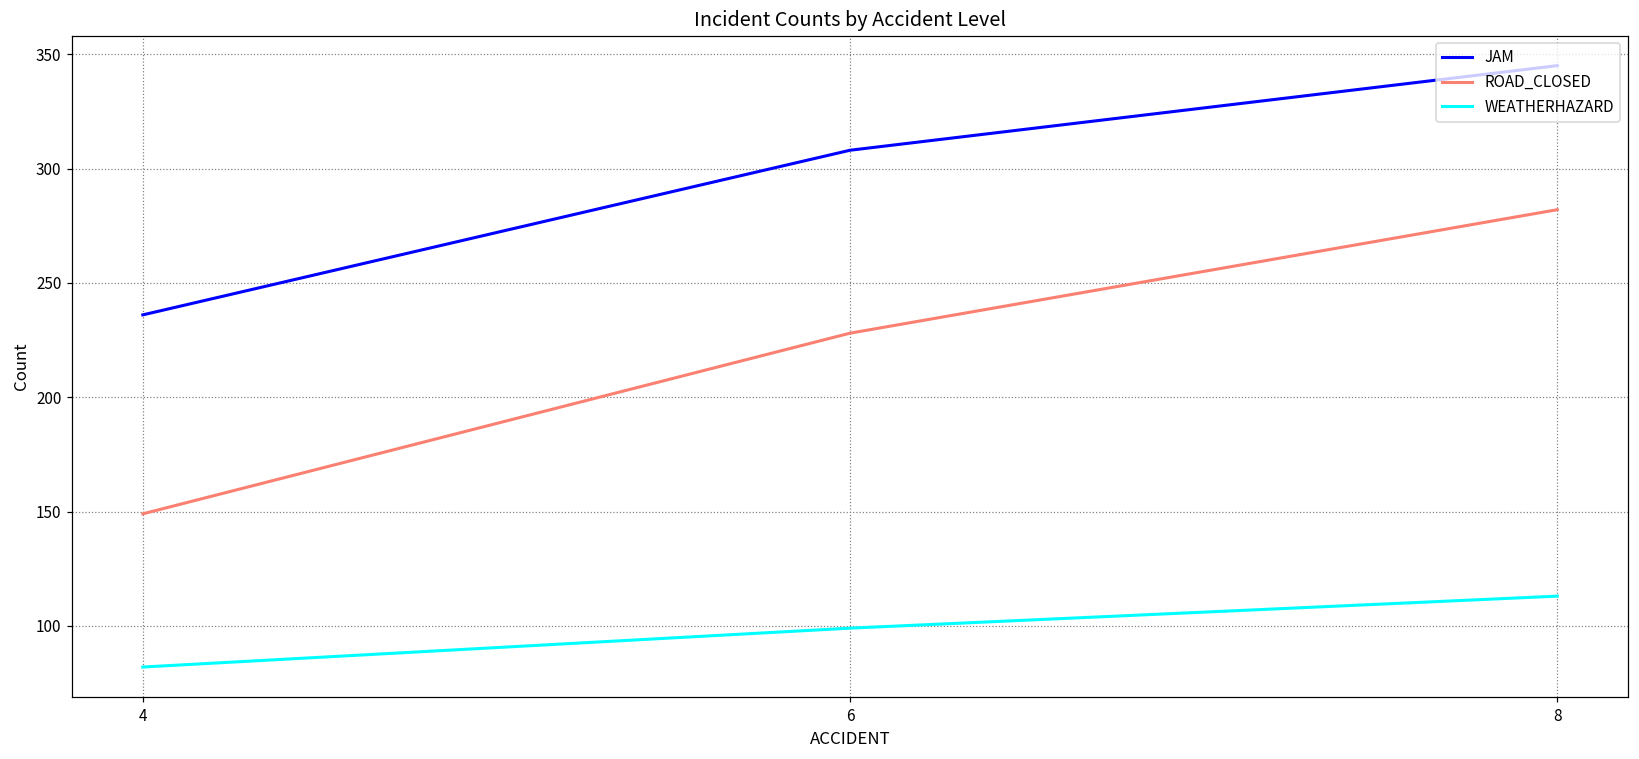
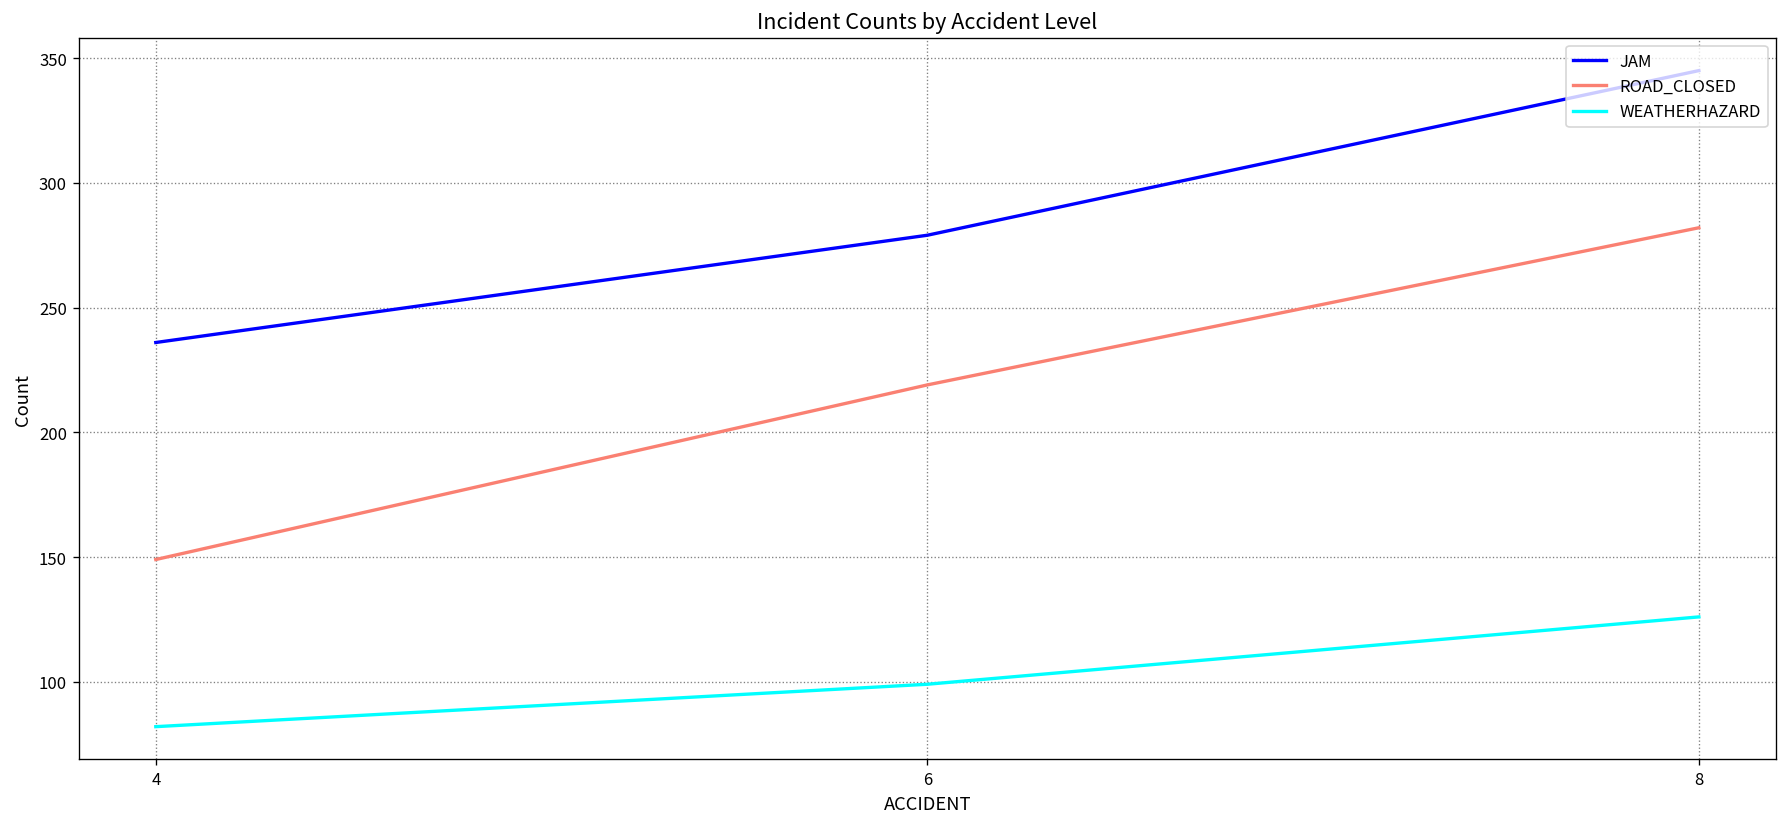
JAM, 6: 308 -> 279
ROAD_CLOSED, 6: 228 -> 219
WEATHERHAZARD, 8: 113 -> 126
